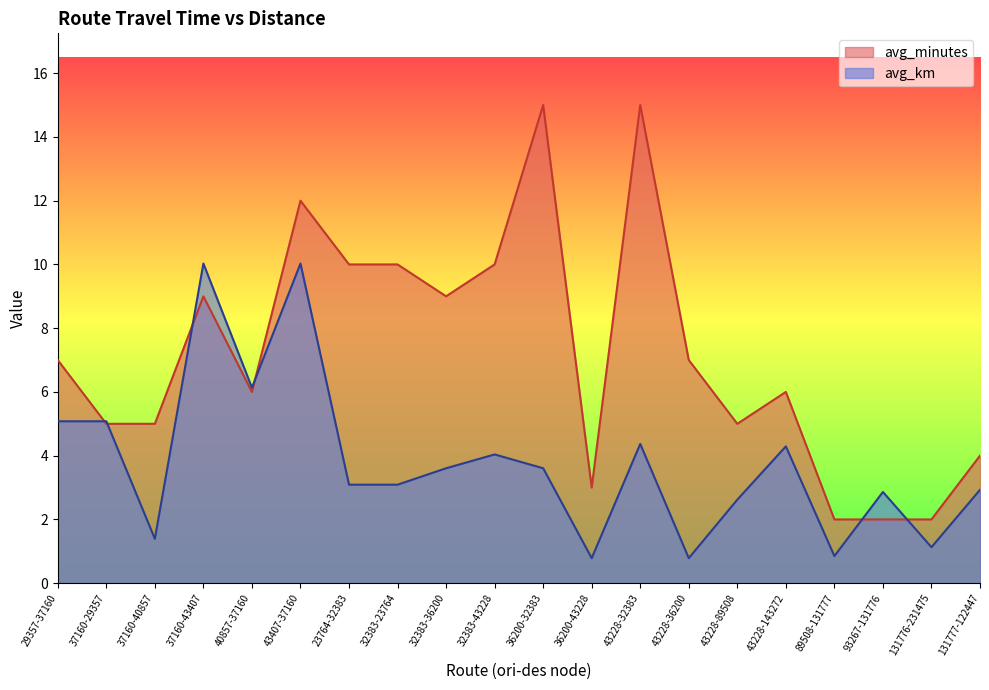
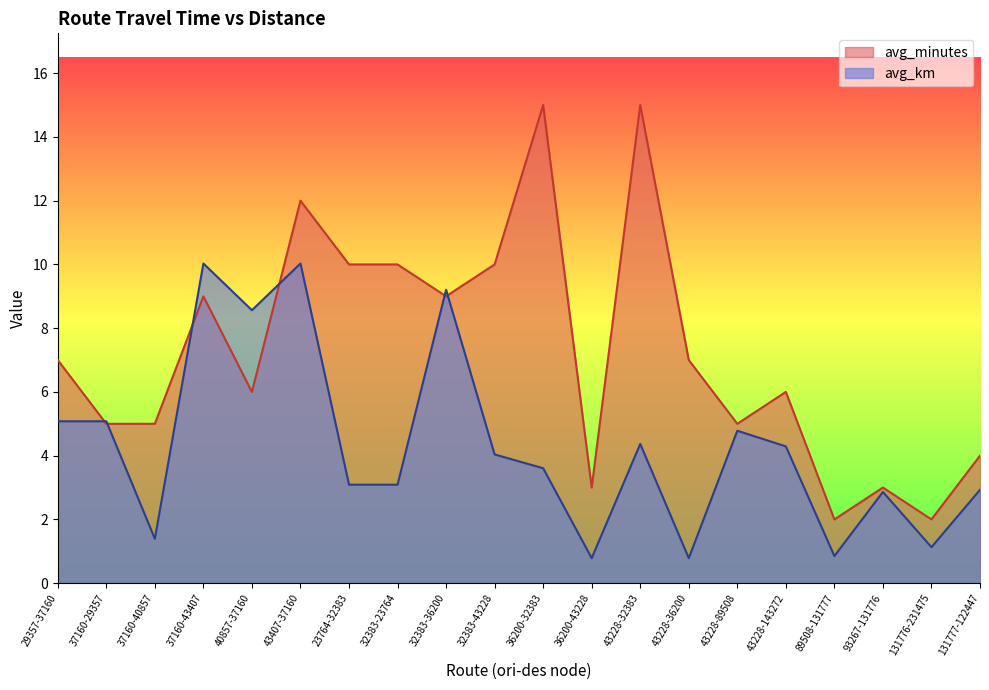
avg_km, 40857-37160: 6.1 -> 8.6
avg_km, 32383-36200: 3.6 -> 9.2
avg_km, 43228-89508: 2.6 -> 4.8
avg_minutes, 93267-131776: 2 -> 3
